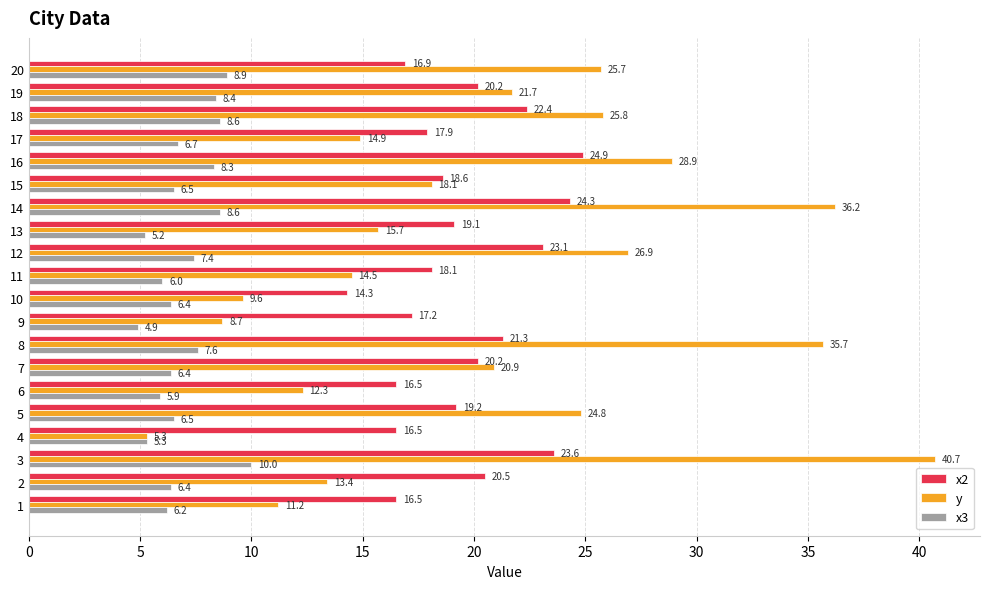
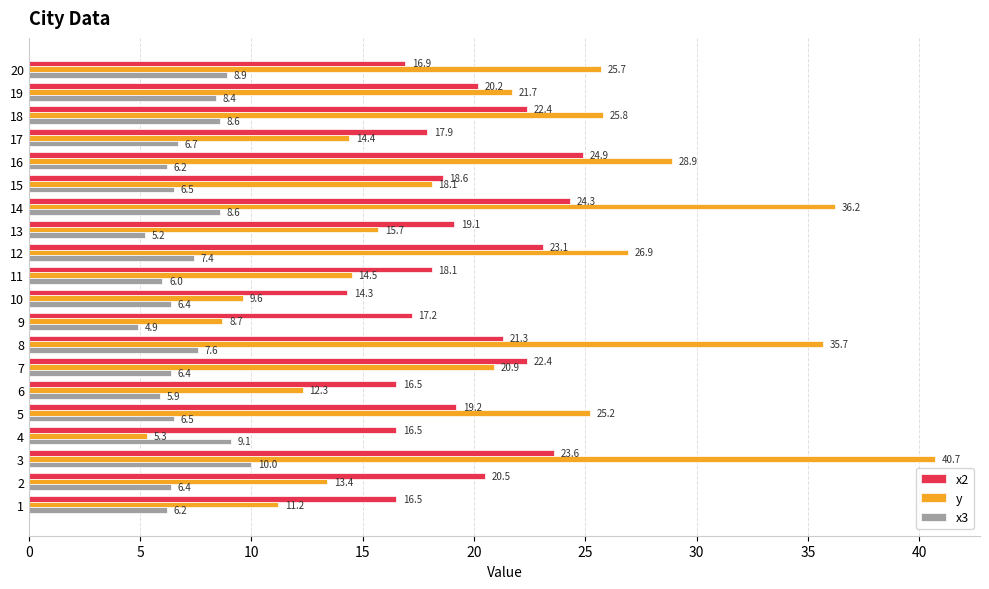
y, 17: 14.9 -> 14.4
x3, 16: 8.3 -> 6.2
x2, 7: 20.2 -> 22.4
y, 5: 24.8 -> 25.2
x3, 4: 5.3 -> 9.1
